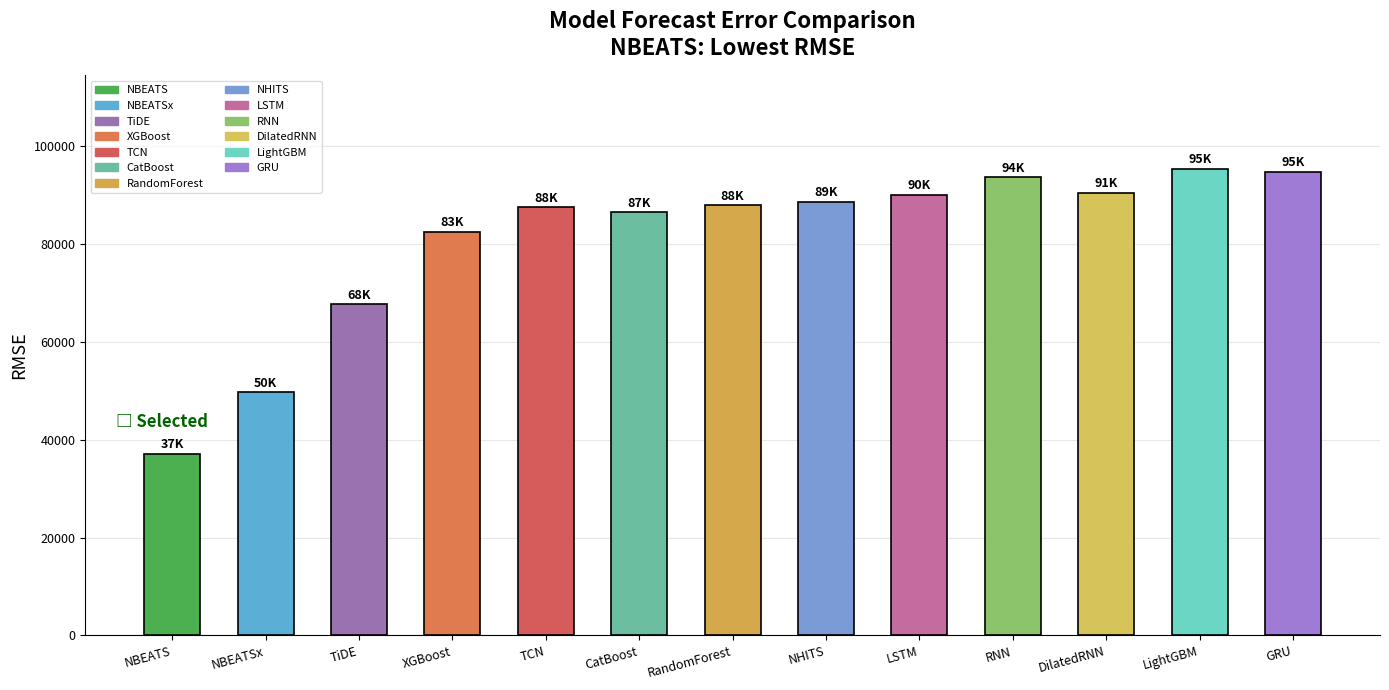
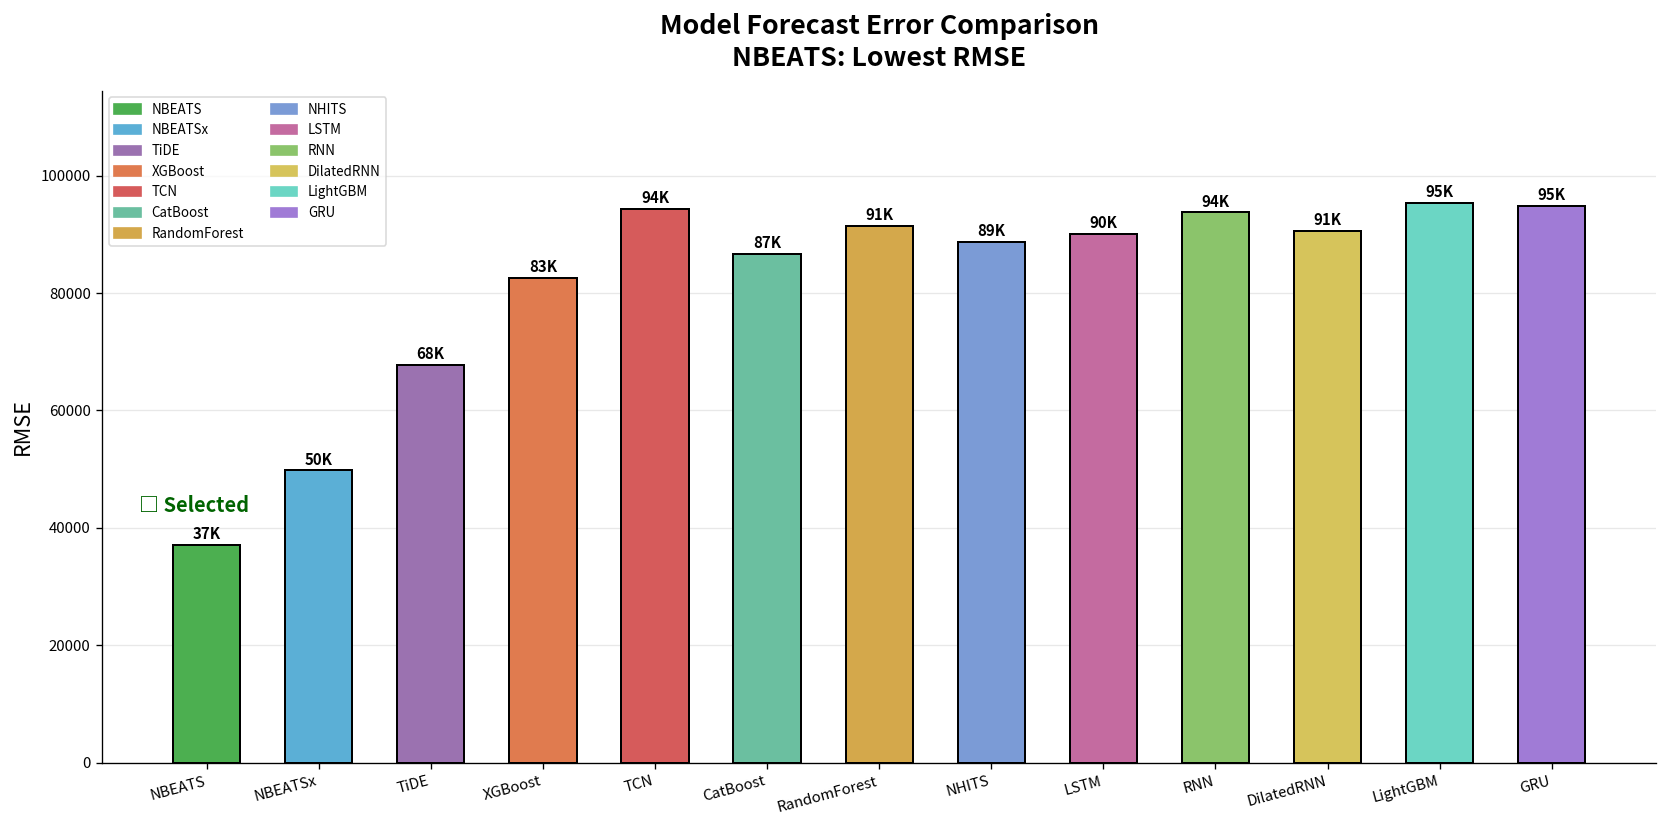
TCN: 88K -> 94K
RandomForest: 88K -> 91K
